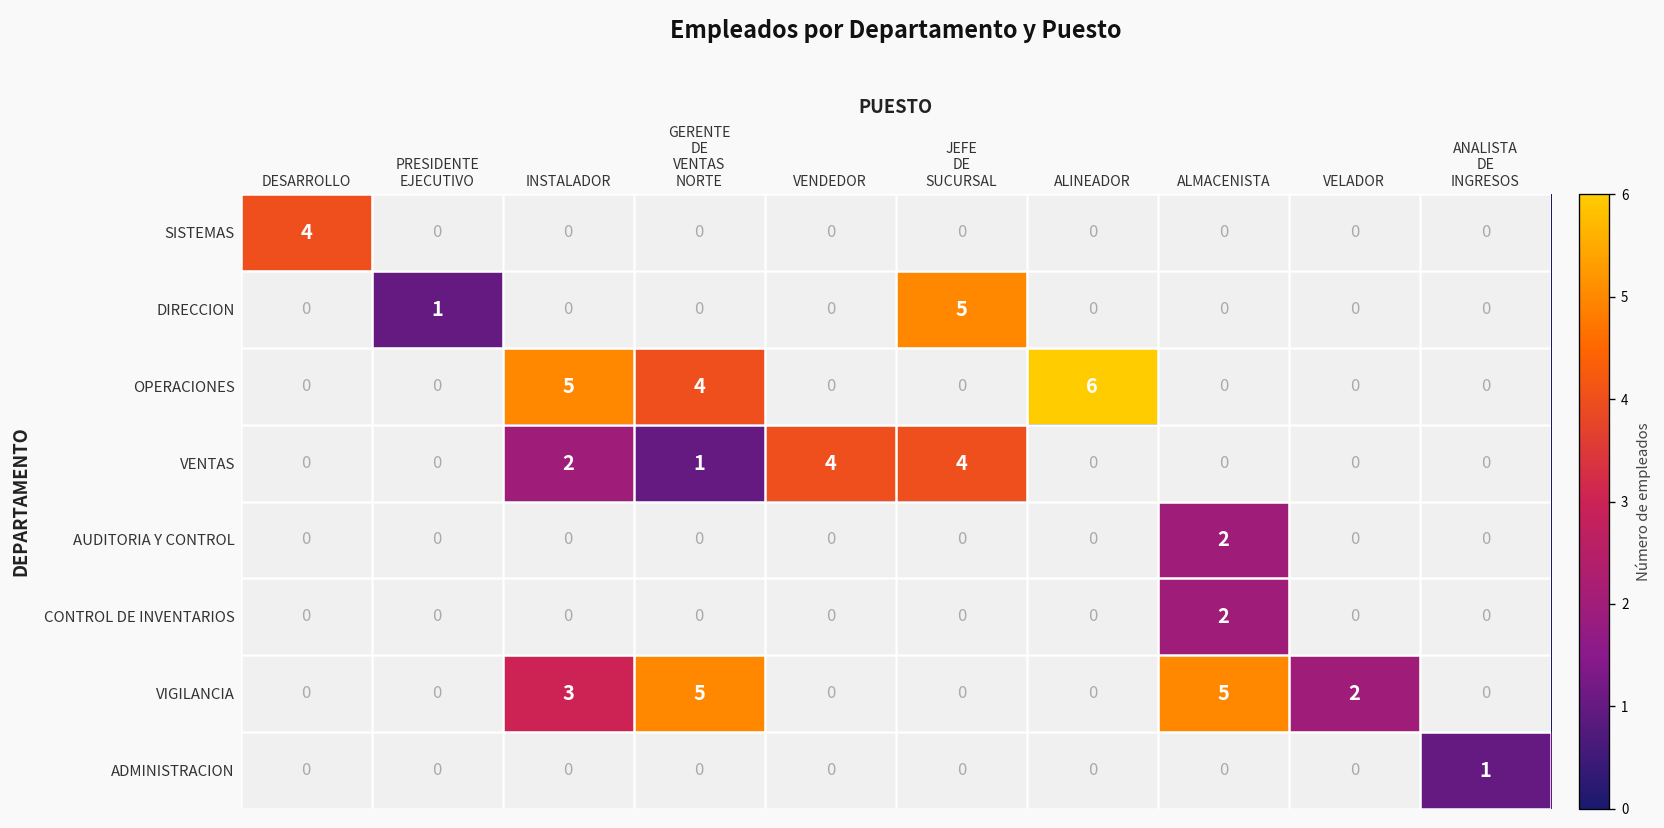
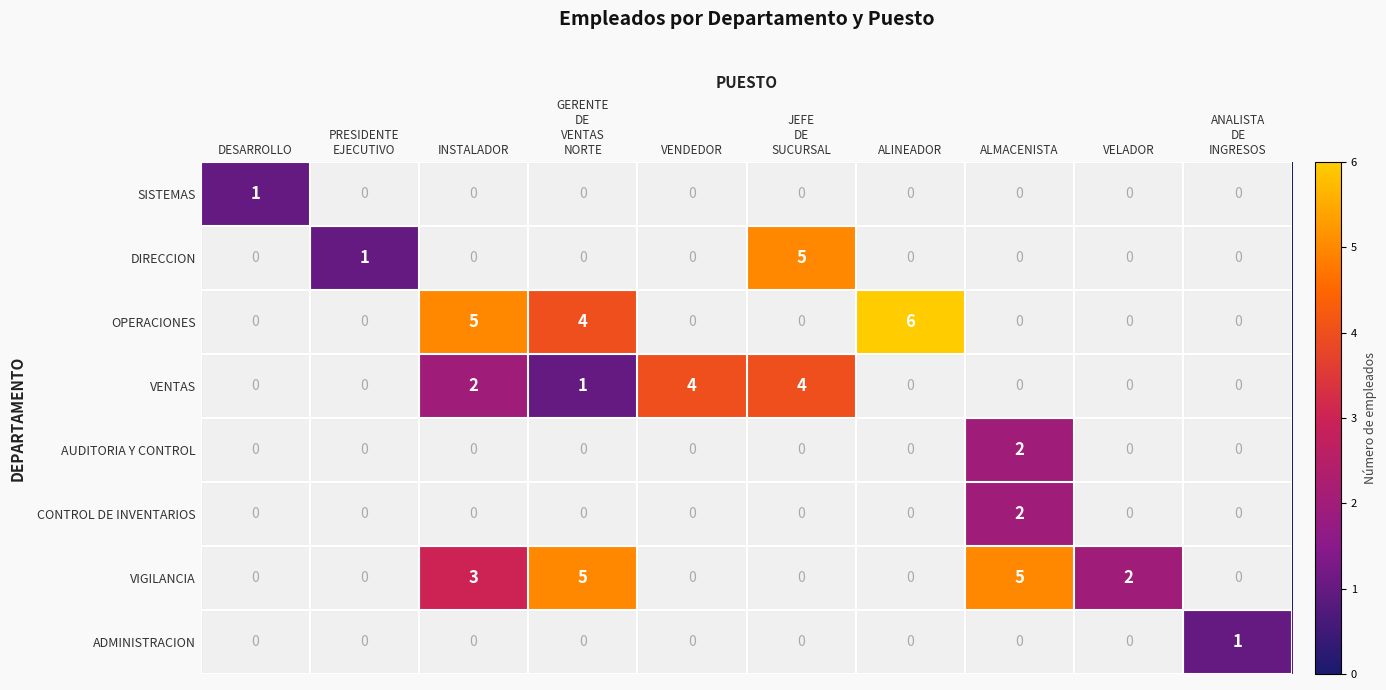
SISTEMAS, DESARROLLO: 4 -> 1
